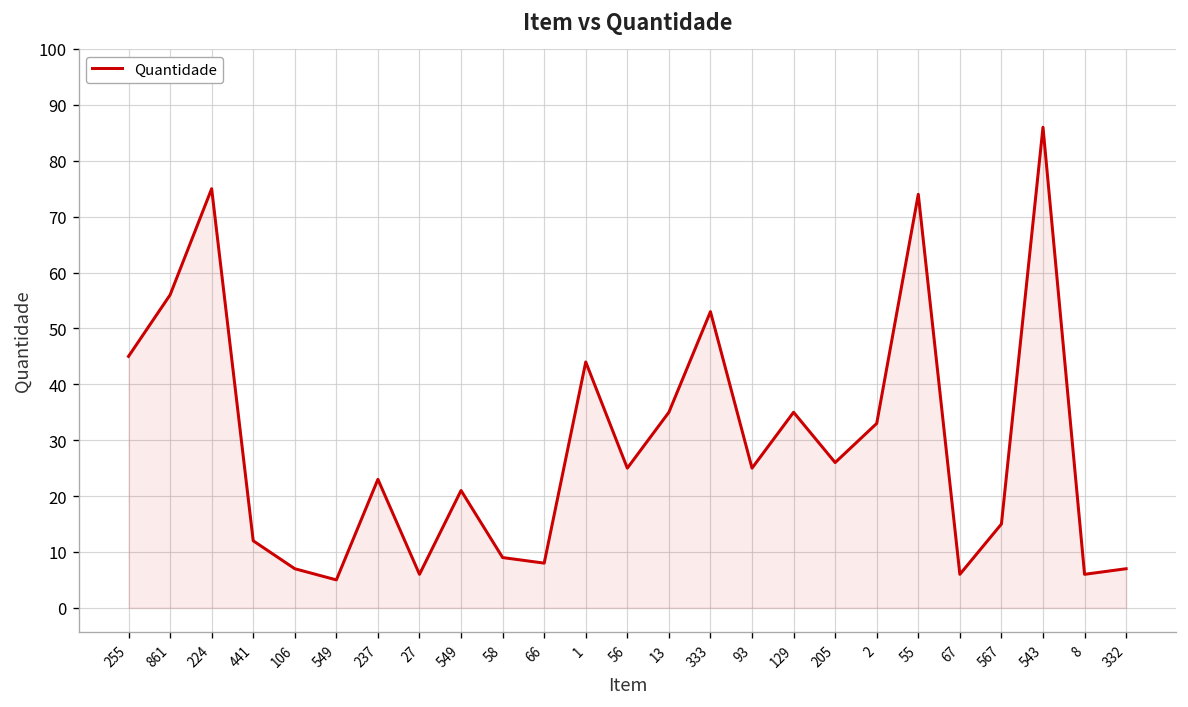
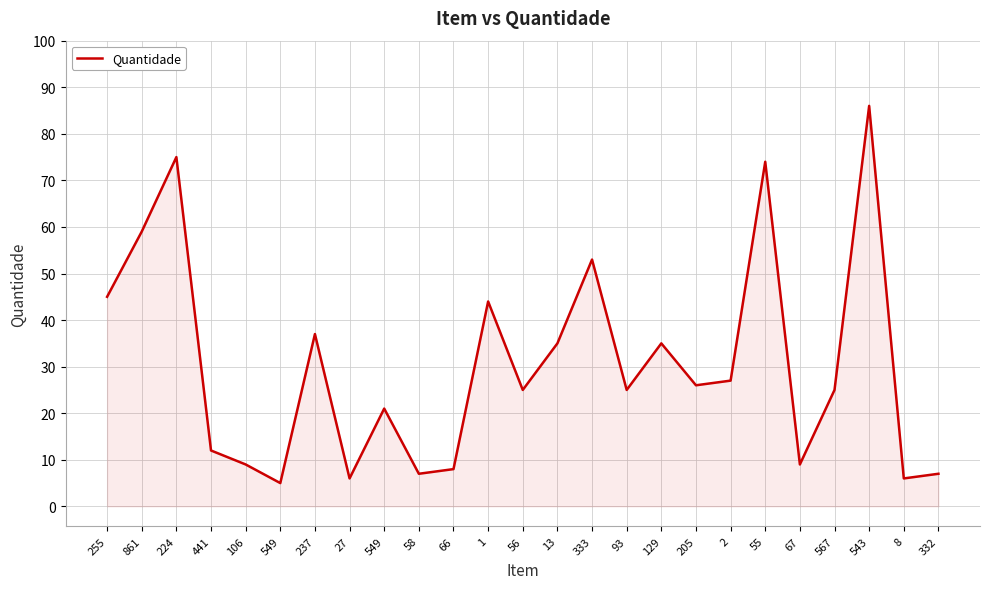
861: 56 -> 59
106: 7 -> 9
237: 23 -> 37
58: 9 -> 7
2: 33 -> 27
67: 6 -> 9
567: 15 -> 25
